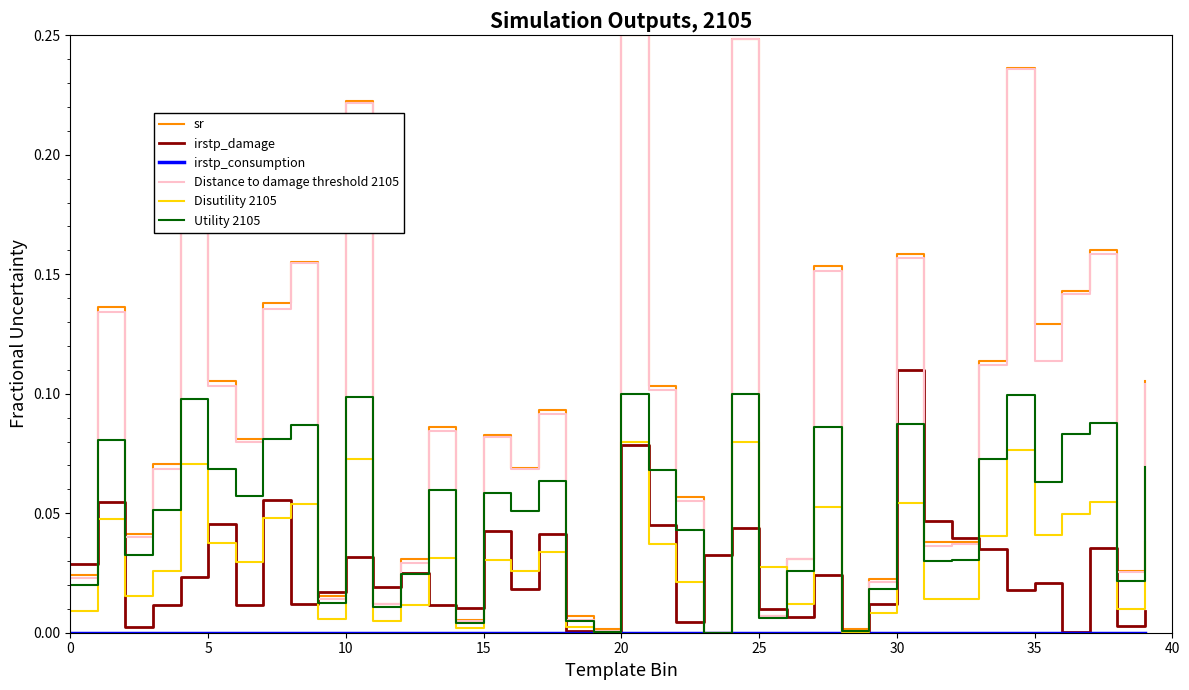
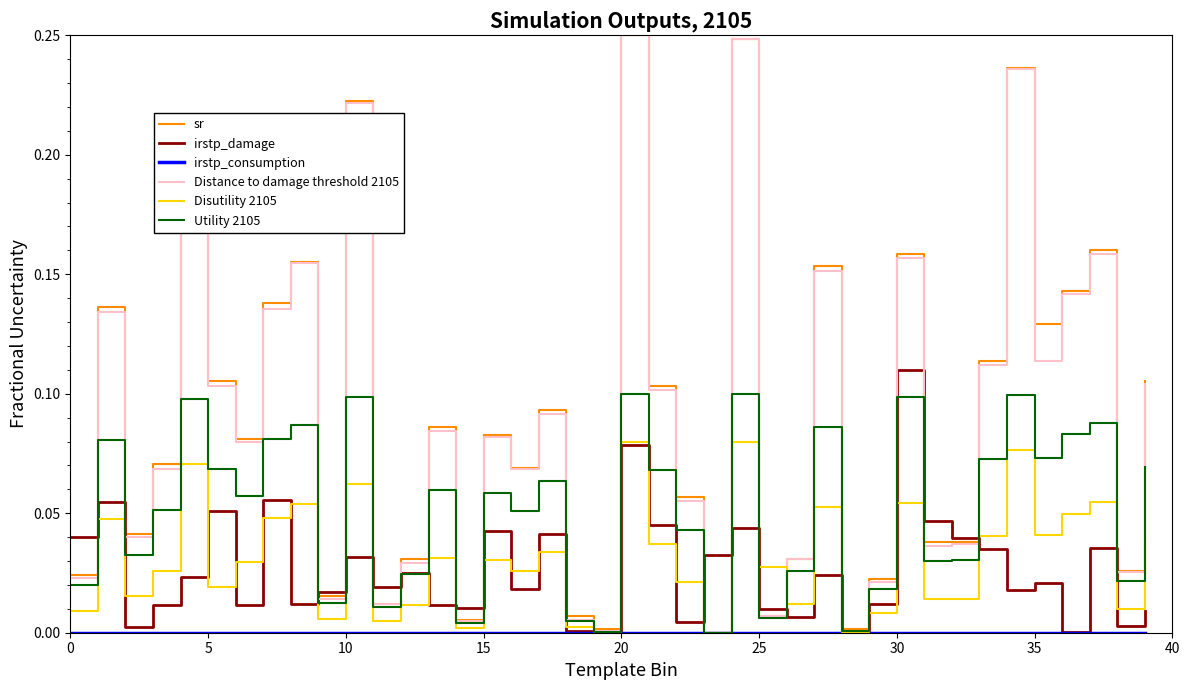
irstp_damage, 0: 0.029 -> 0.040
irstp_damage, 5: 0.046 -> 0.051
Disutility 2105, 5: 0.038 -> 0.019
Disutility 2105, 10: 0.073 -> 0.062
Utility 2105, 30: 0.088 -> 0.099
Utility 2105, 35: 0.063 -> 0.073
